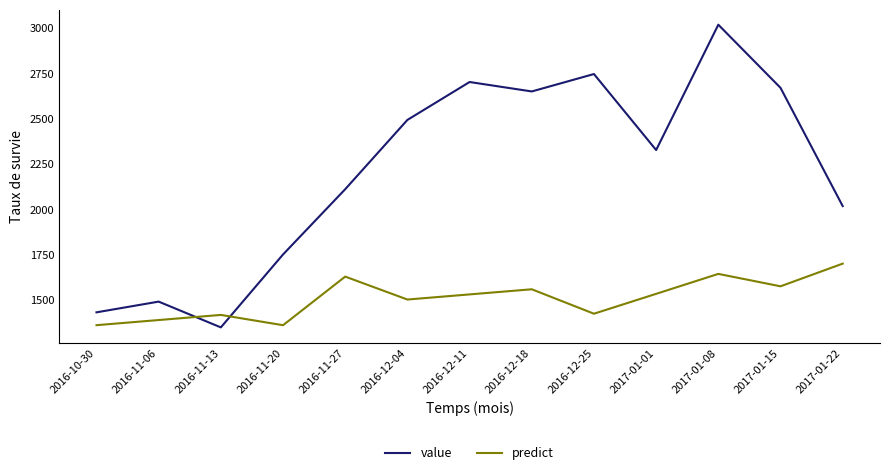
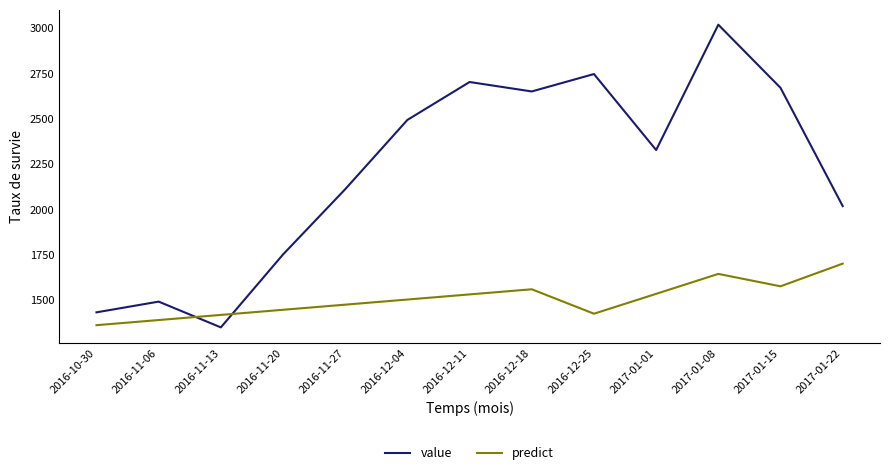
predict, 2016-11-20: 1360 -> 1450
predict, 2016-11-27: 1630 -> 1470
